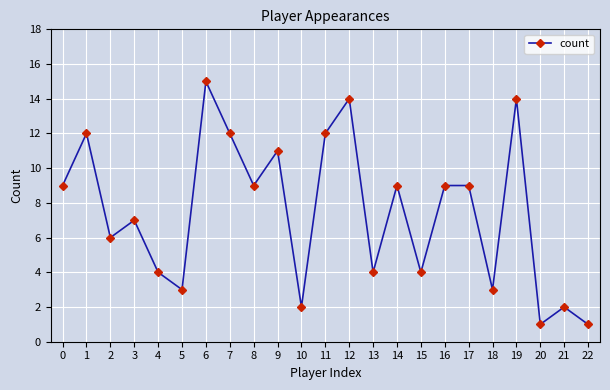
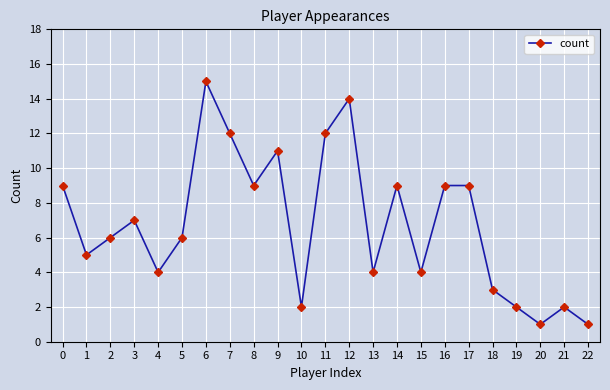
1: 12 -> 5
5: 3 -> 6
19: 14 -> 2
